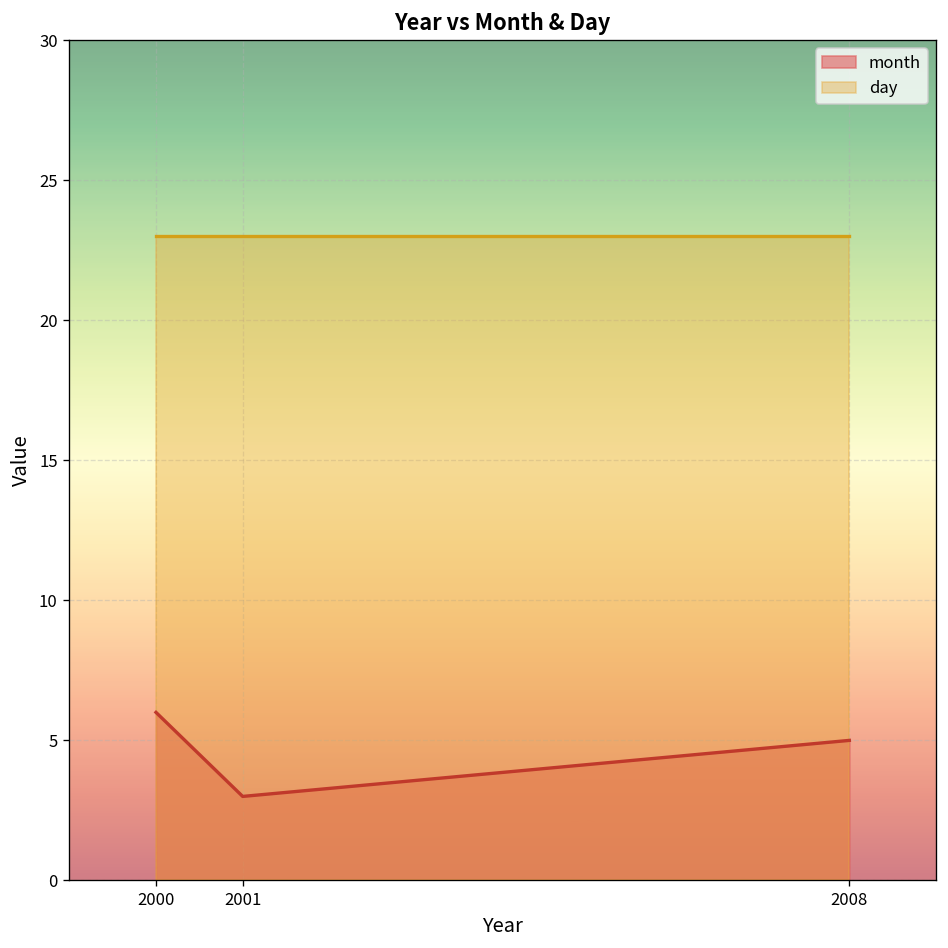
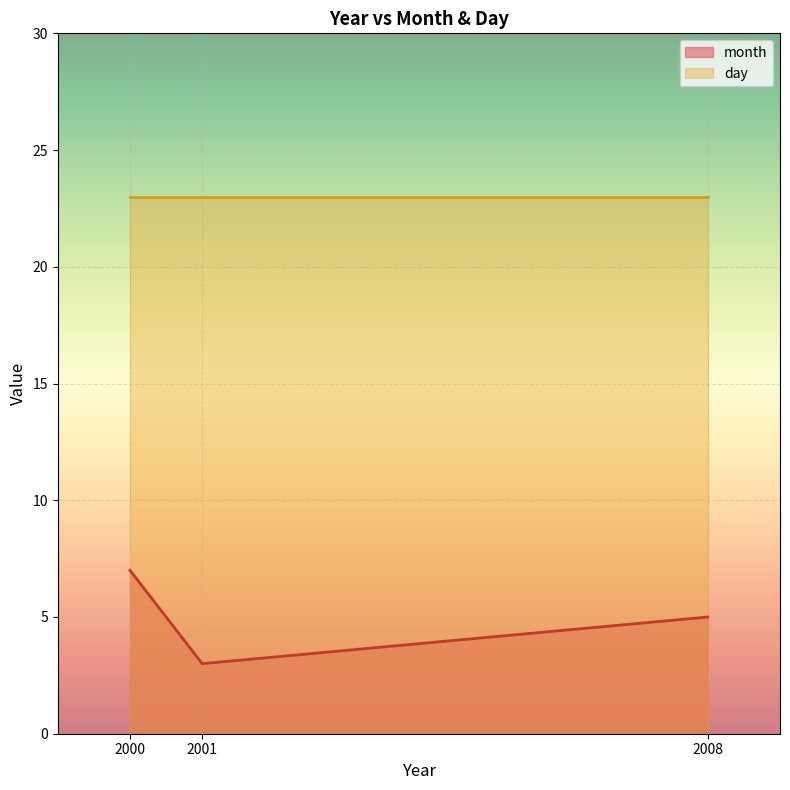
month, 2000: 6 -> 7
